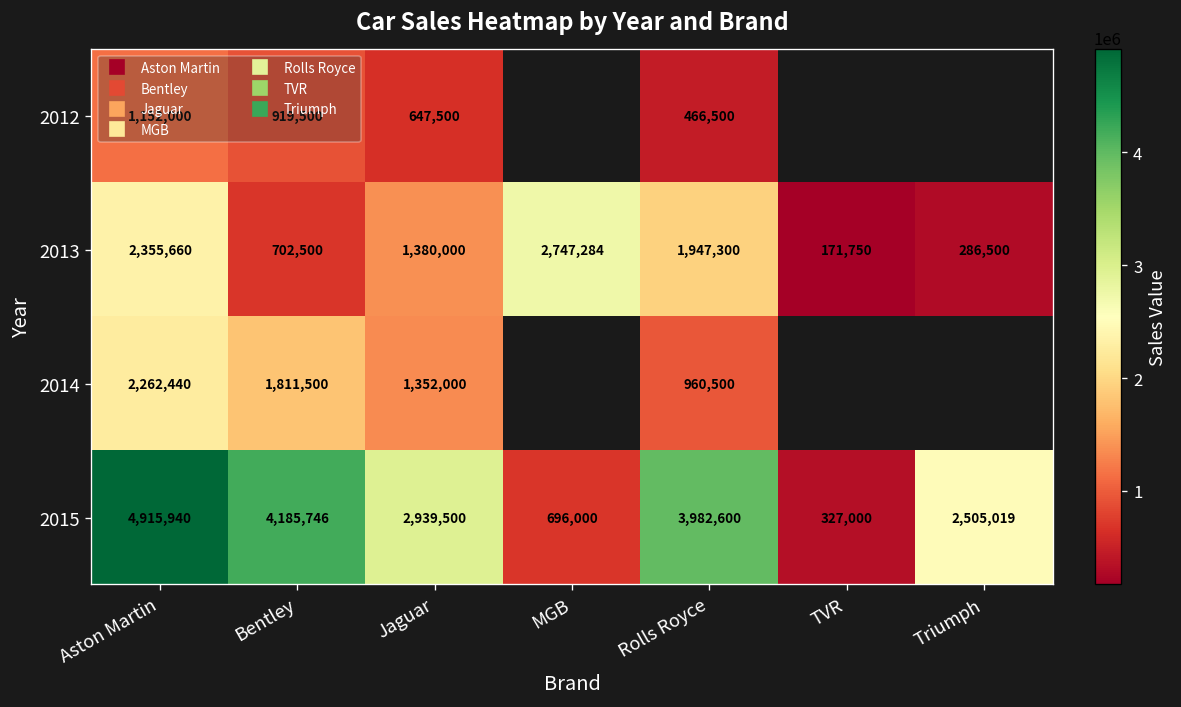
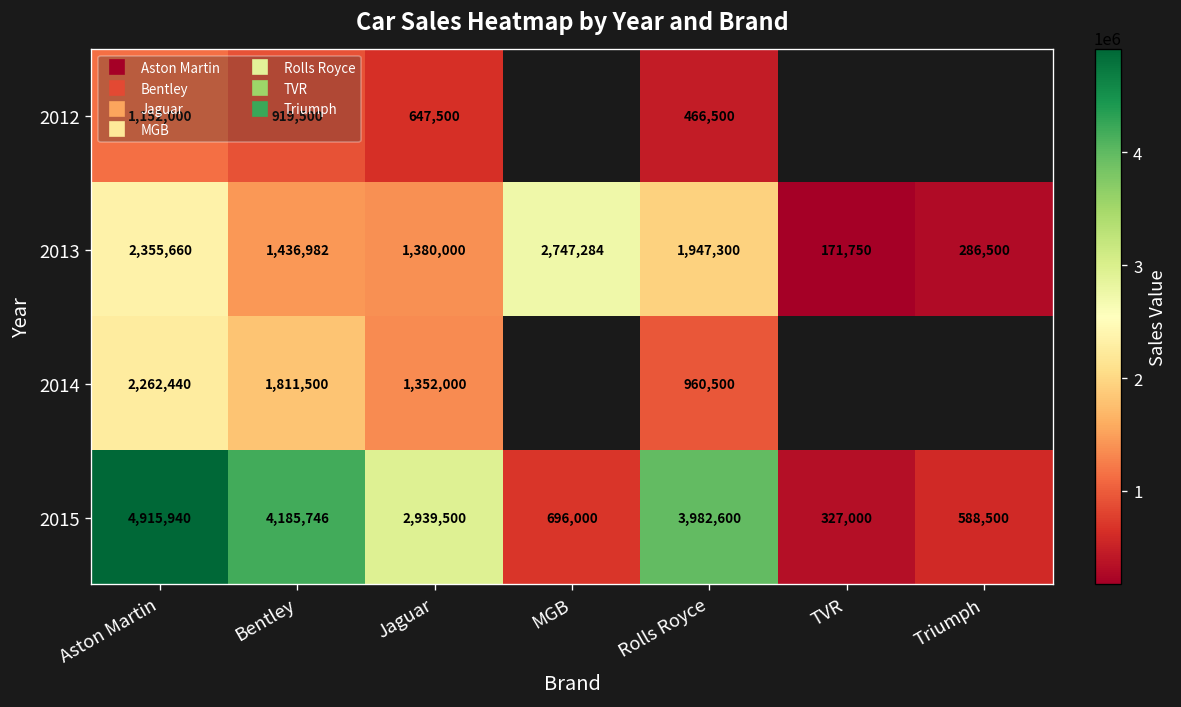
2013, Bentley: 702,500 -> 1,436,982
2015, Triumph: 2,505,019 -> 588,500
